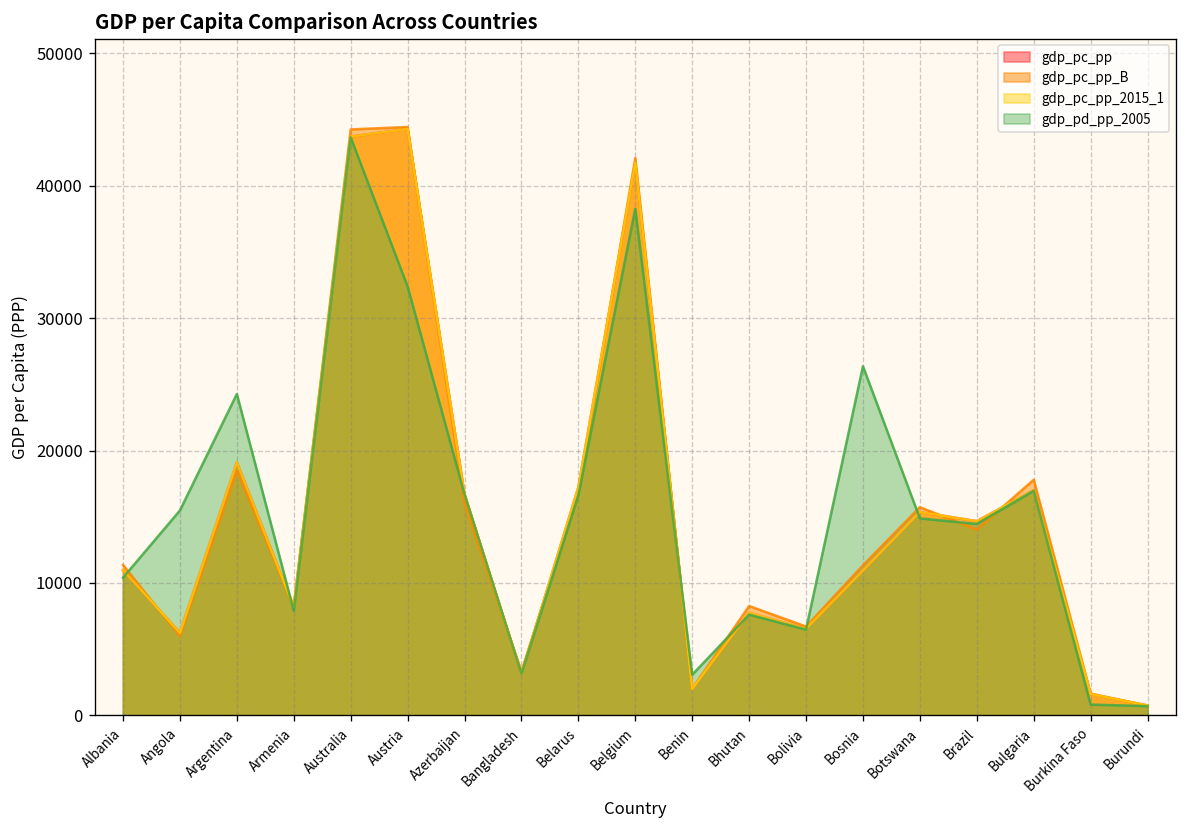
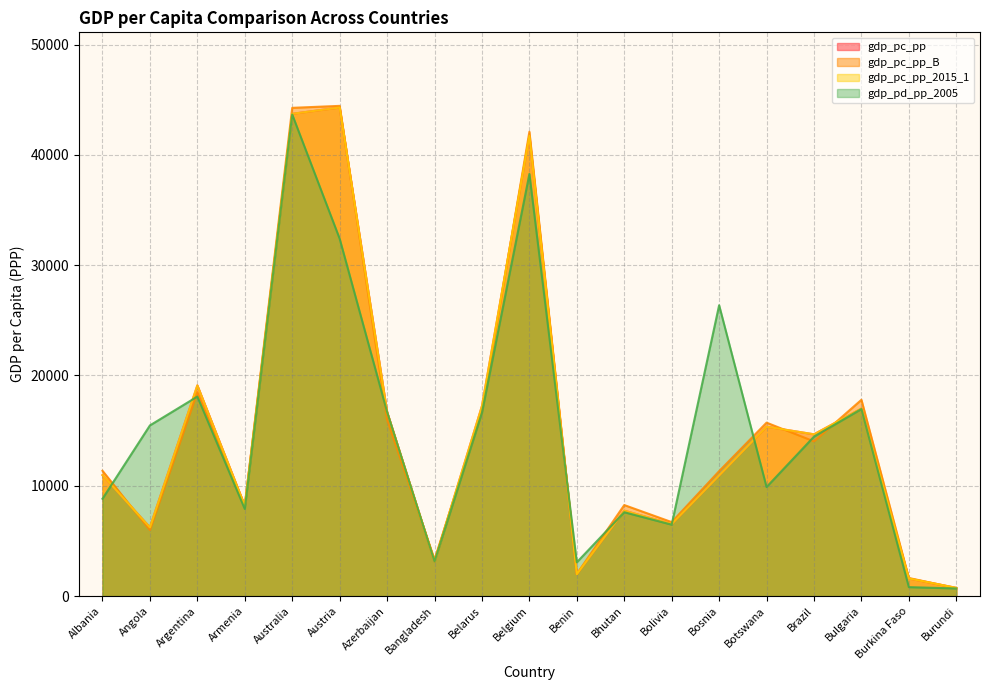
gdp_pd_pp_2005, Albania: 10400 -> 8800
gdp_pd_pp_2005, Argentina: 24300 -> 18100
gdp_pd_pp_2005, Botswana: 14900 -> 9900
